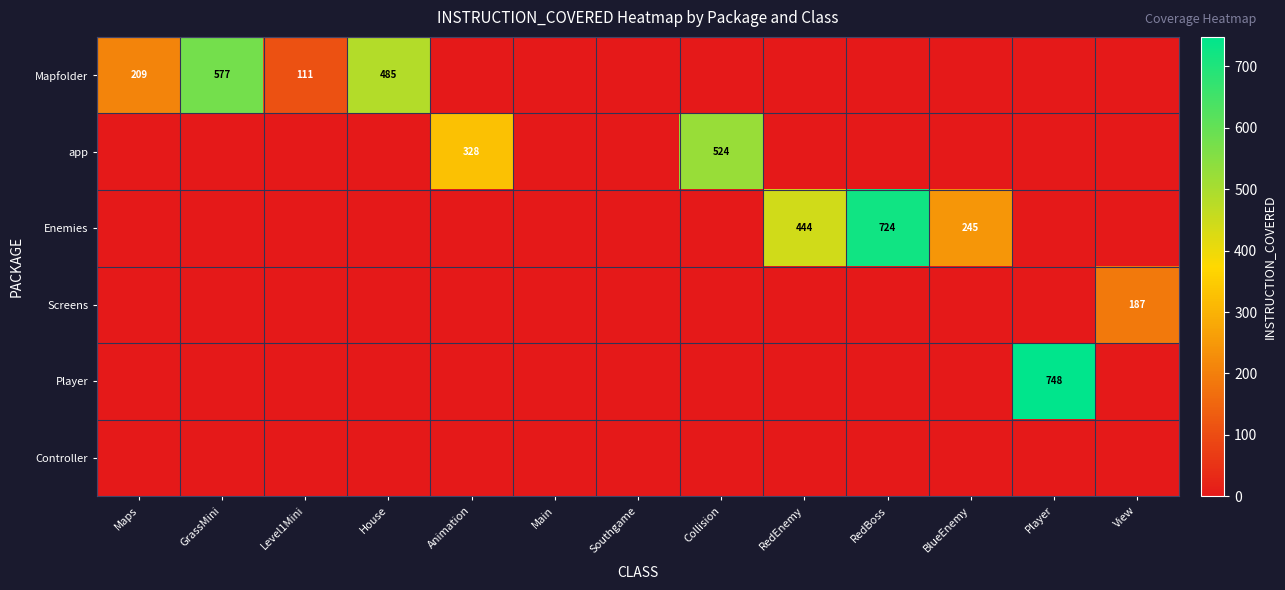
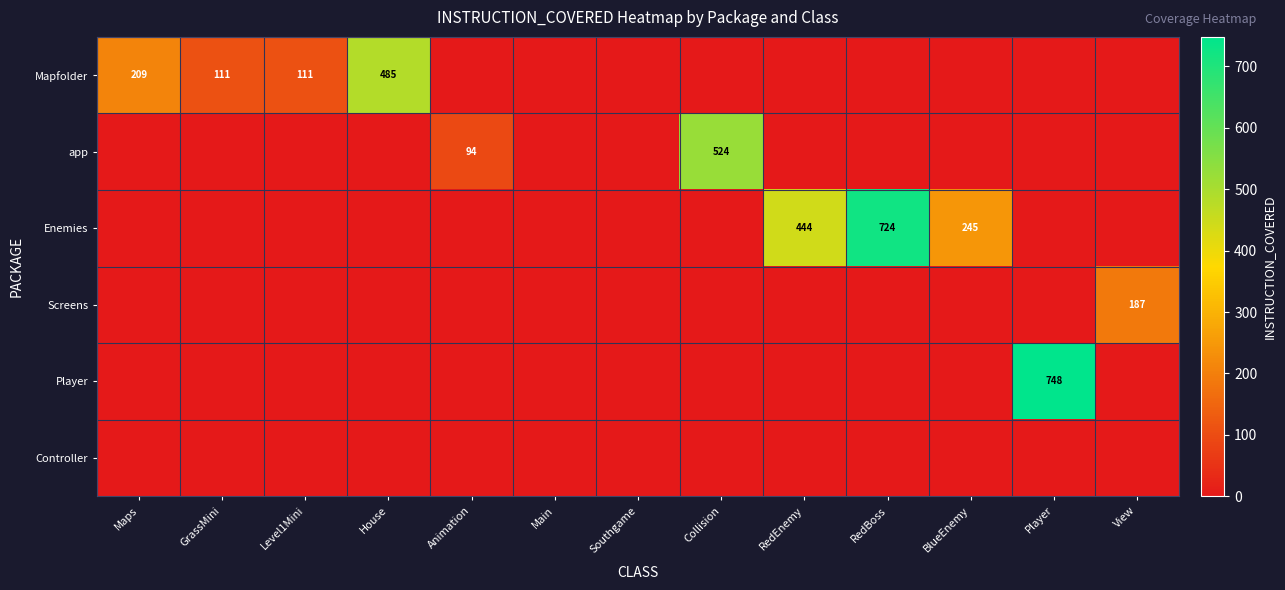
Mapfolder, GrassMini: 577 -> 111
app, Animation: 328 -> 94
